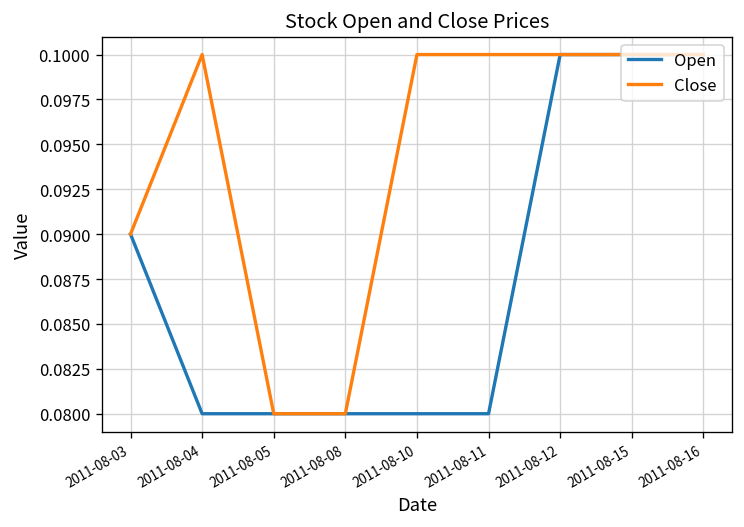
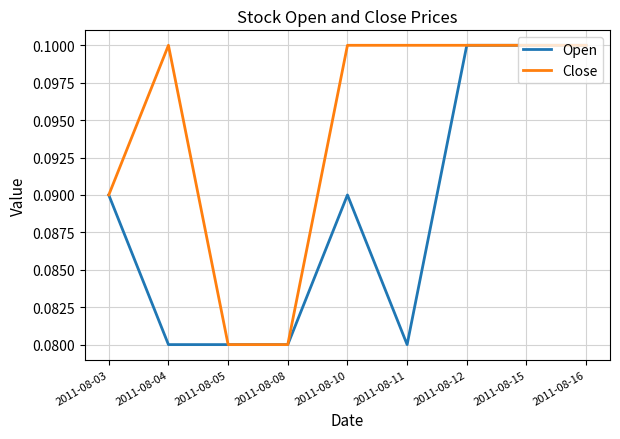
Open, 2011-08-10: 0.08 -> 0.09
